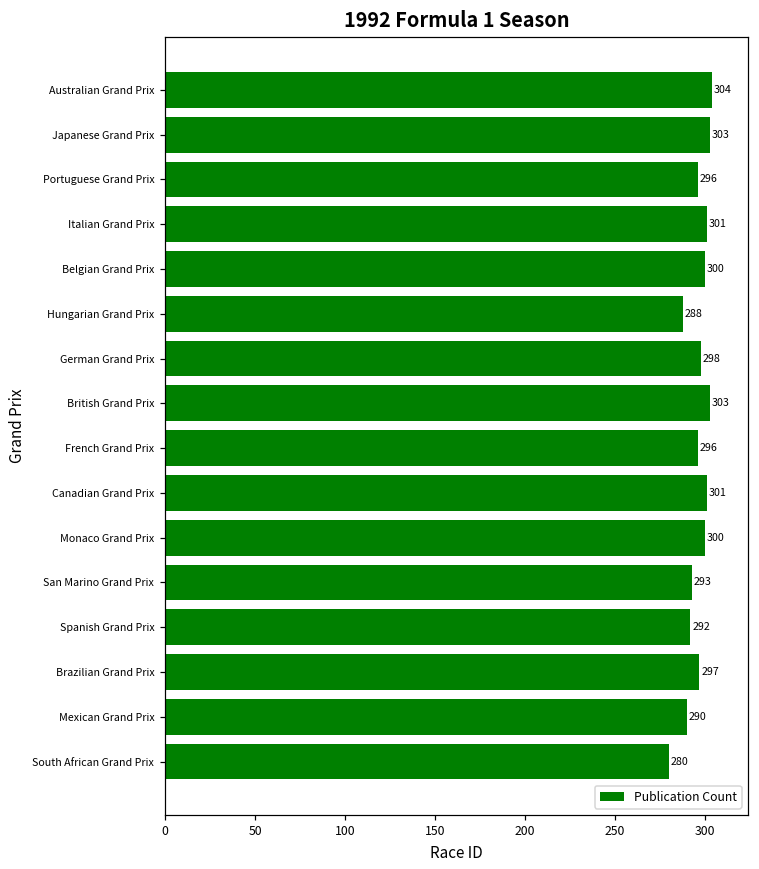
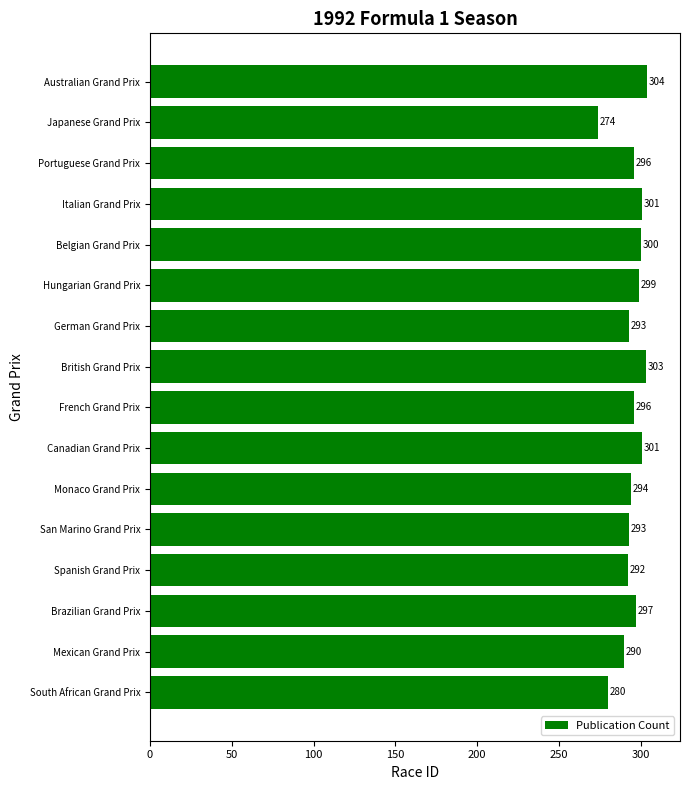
Japanese Grand Prix: 303 -> 274
Hungarian Grand Prix: 288 -> 299
German Grand Prix: 298 -> 293
Monaco Grand Prix: 300 -> 294
